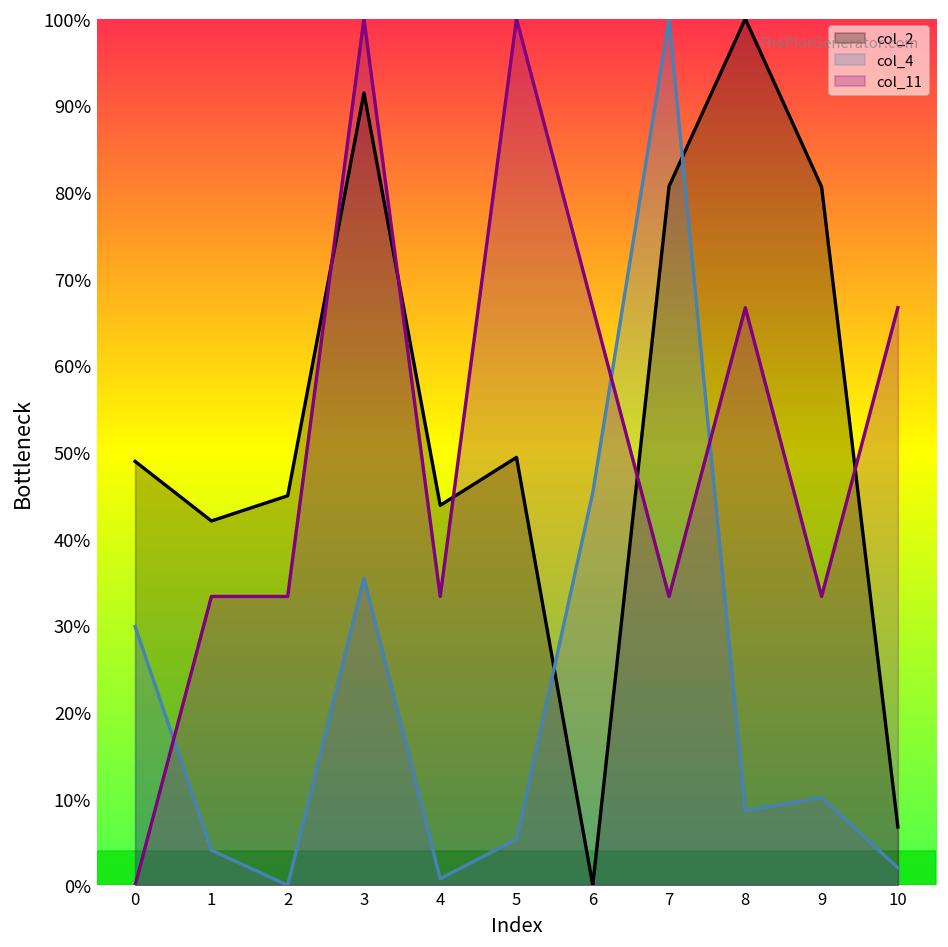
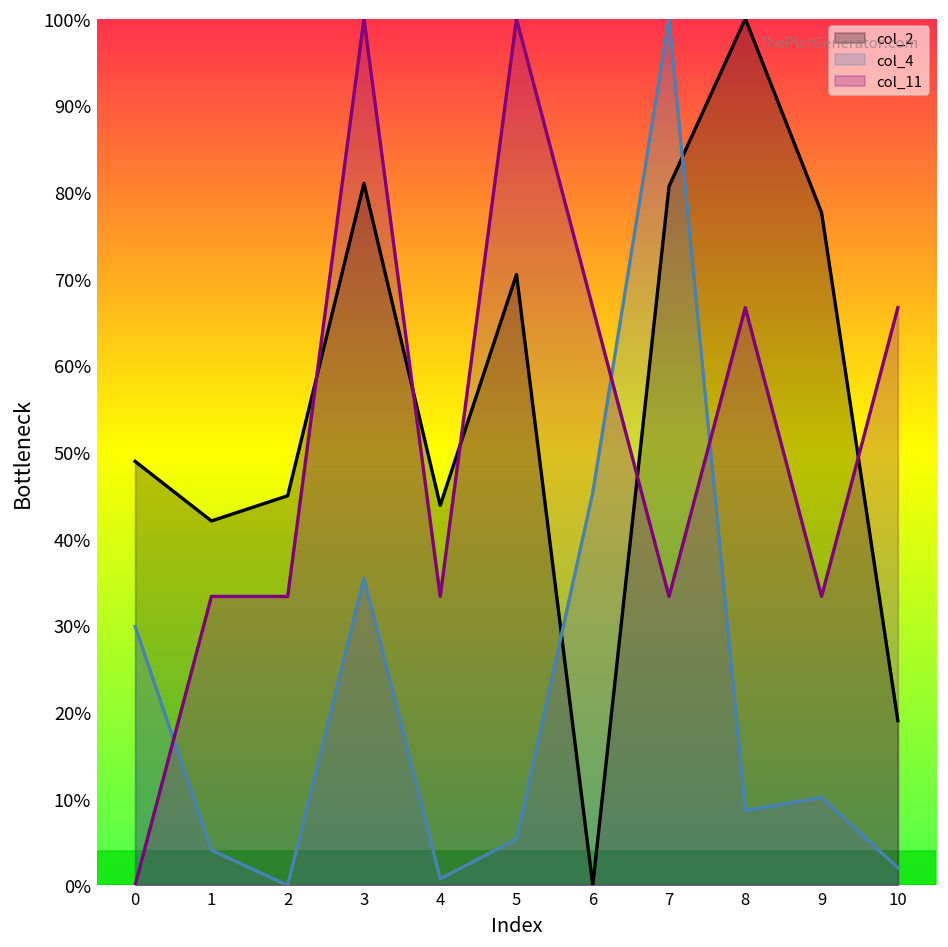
col_2, 3: 91% -> 81%
col_2, 5: 49% -> 70%
col_2, 9: 81% -> 78%
col_2, 10: 7% -> 19%
